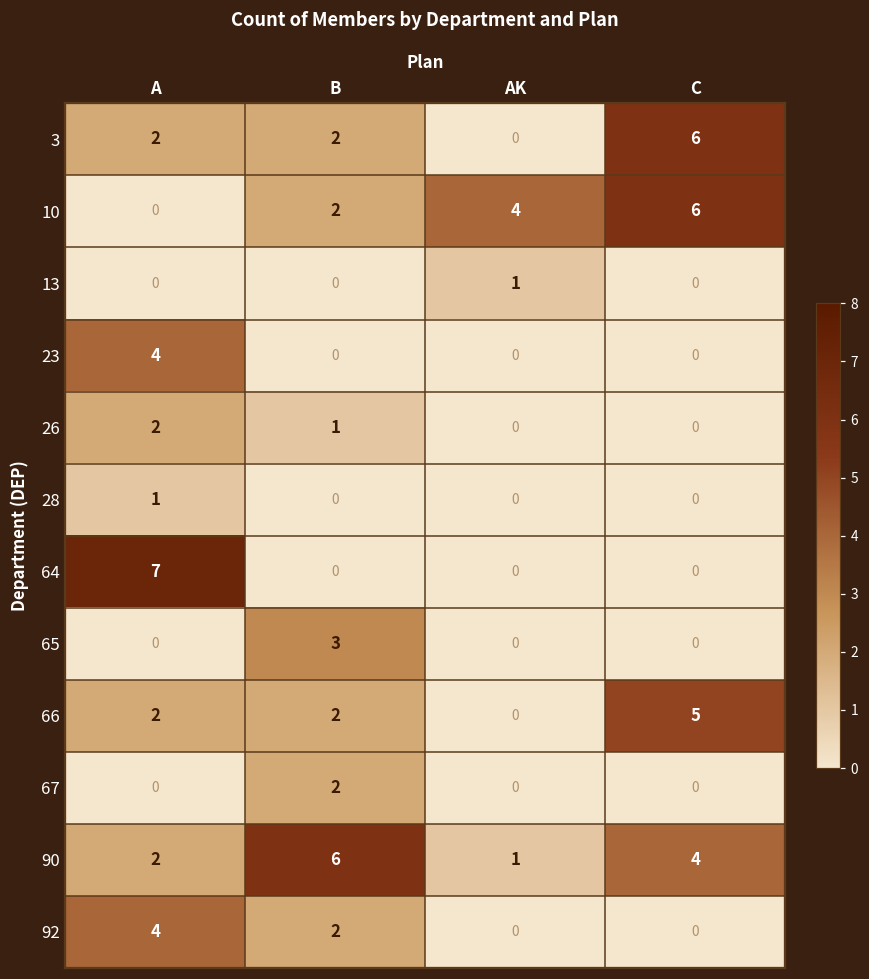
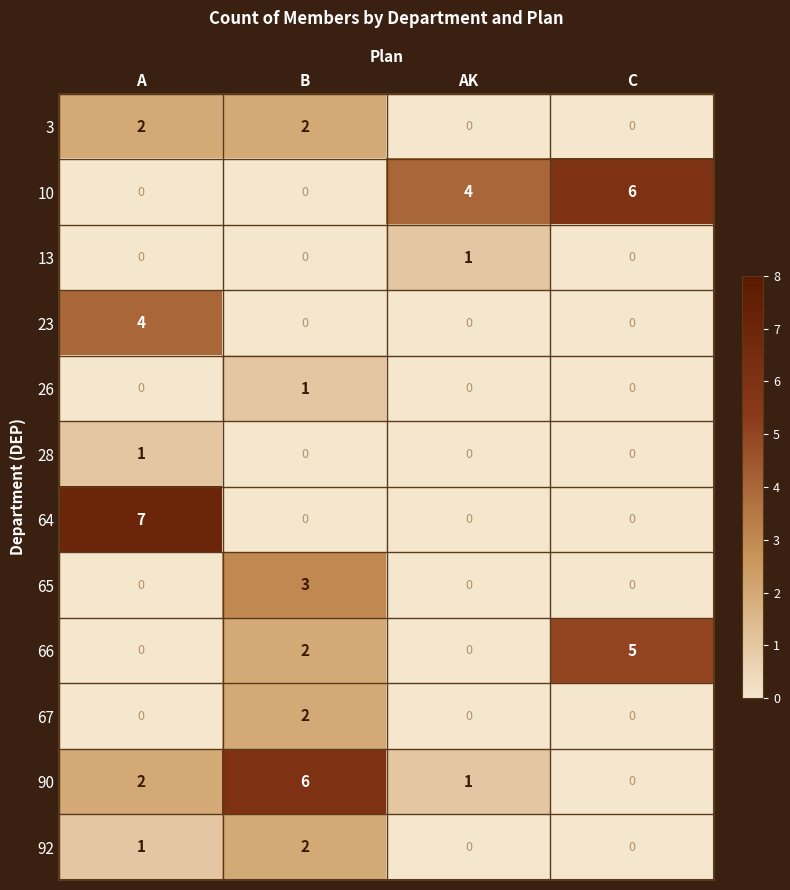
3, C: 6 -> 0
10, B: 2 -> 0
26, A: 2 -> 0
66, A: 2 -> 0
90, C: 4 -> 0
92, A: 4 -> 1
